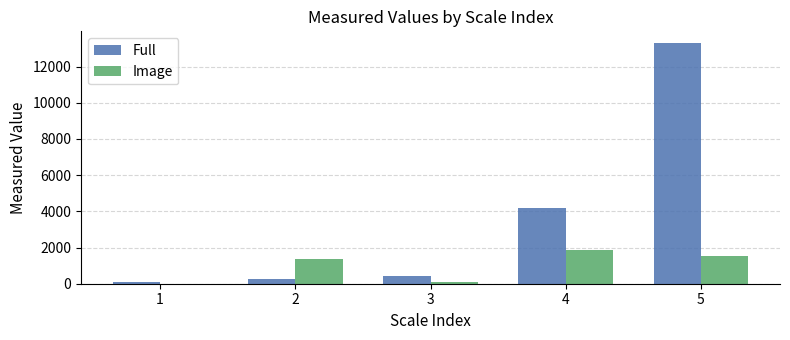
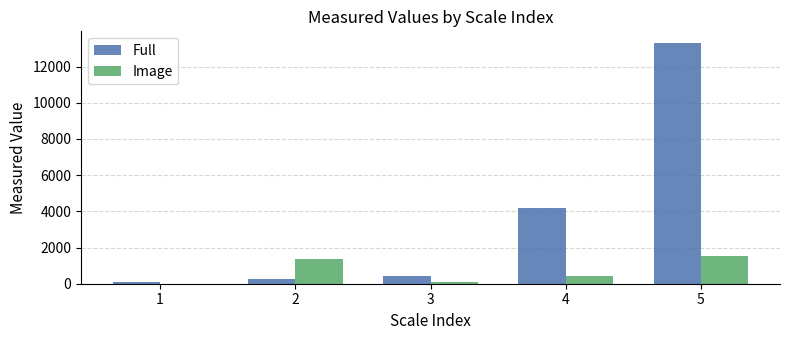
Image, 4: 1900 -> 400
